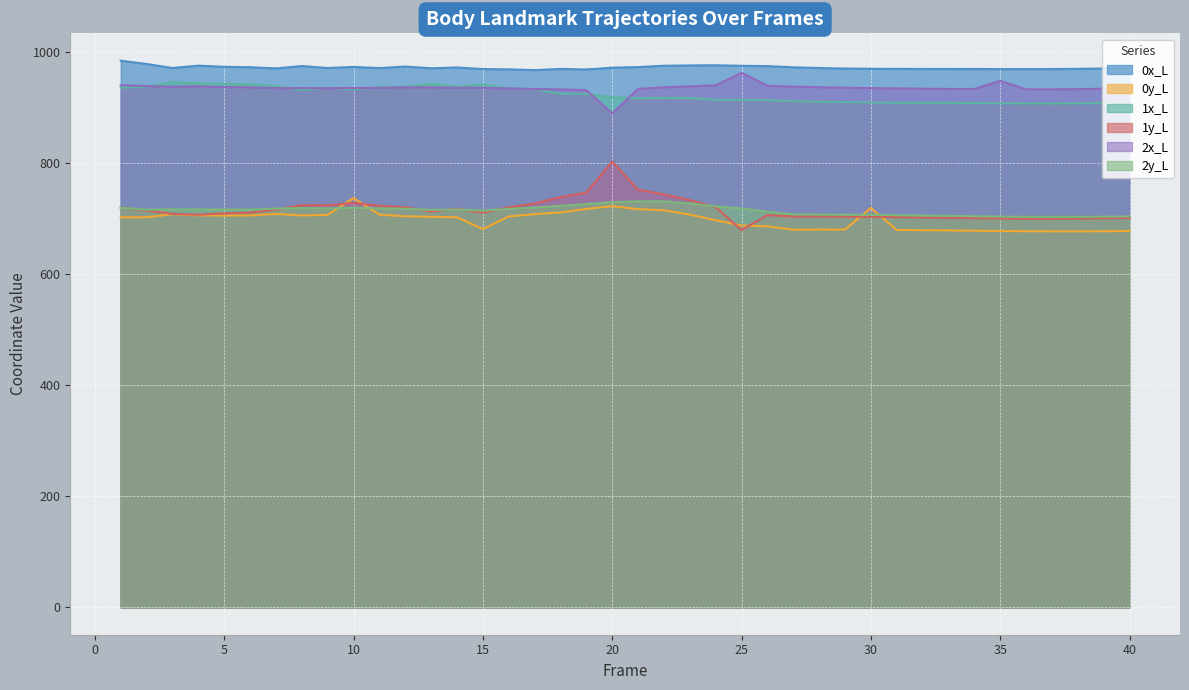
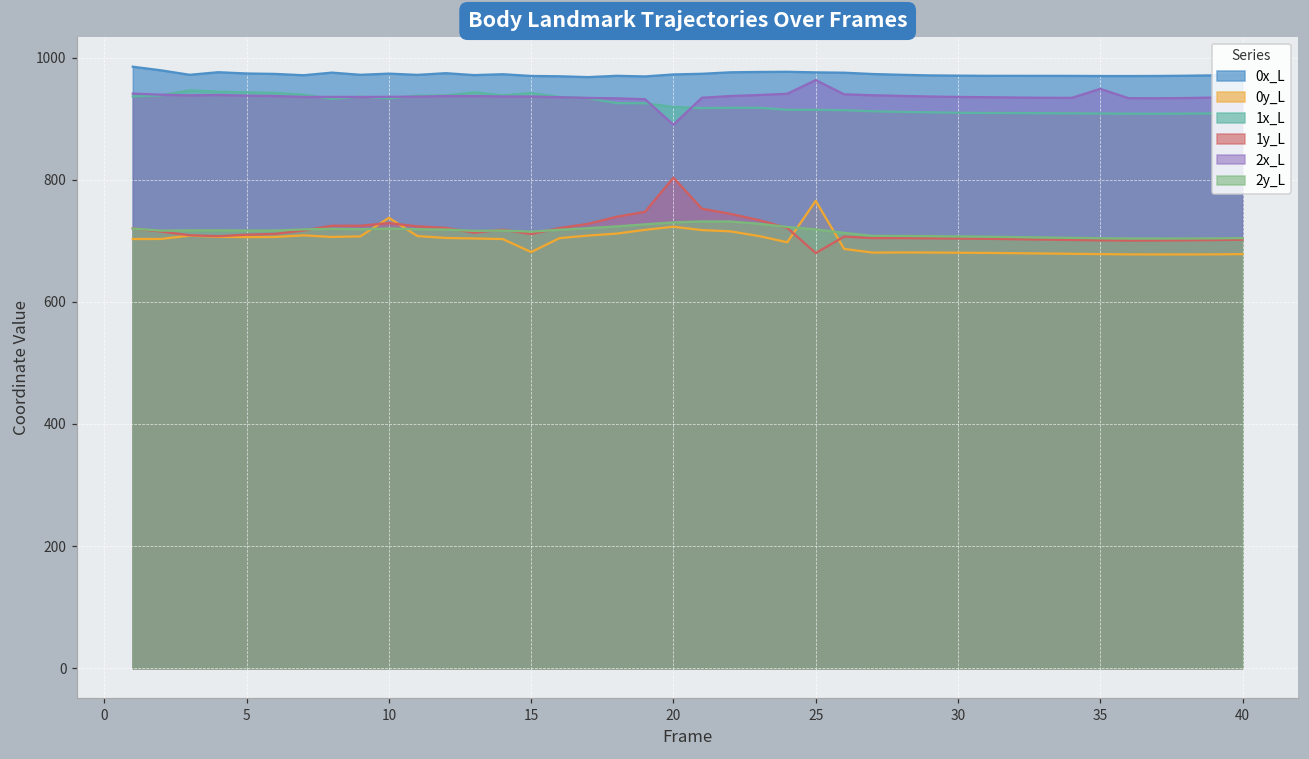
0y_L, 25: 690 -> 770
0y_L, 30: 720 -> 680
